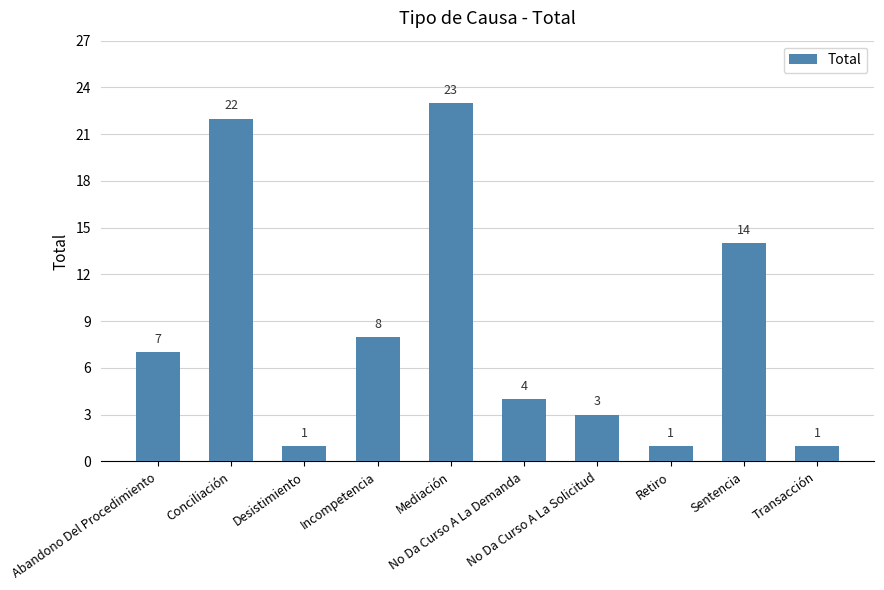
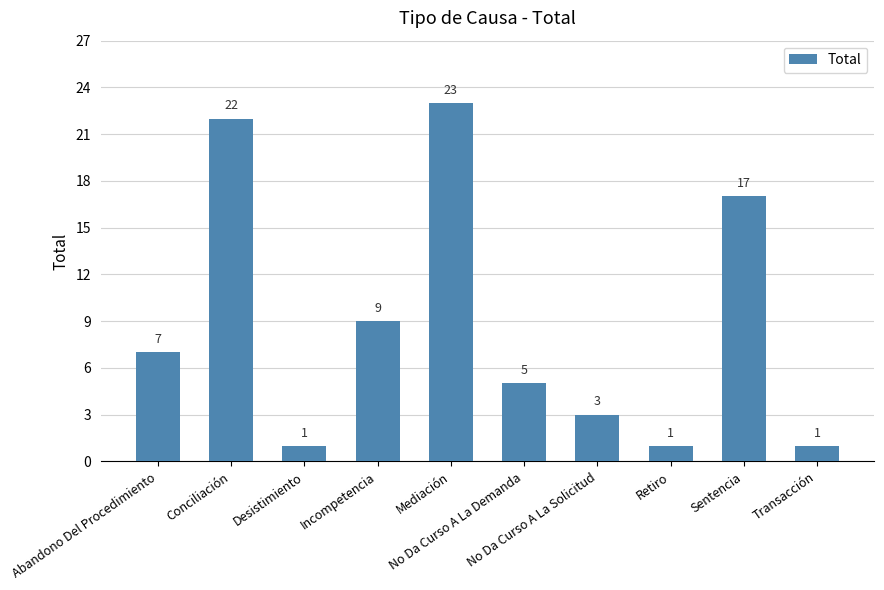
Incompetencia: 8 -> 9
No Da Curso A La Demanda: 4 -> 5
Sentencia: 14 -> 17
